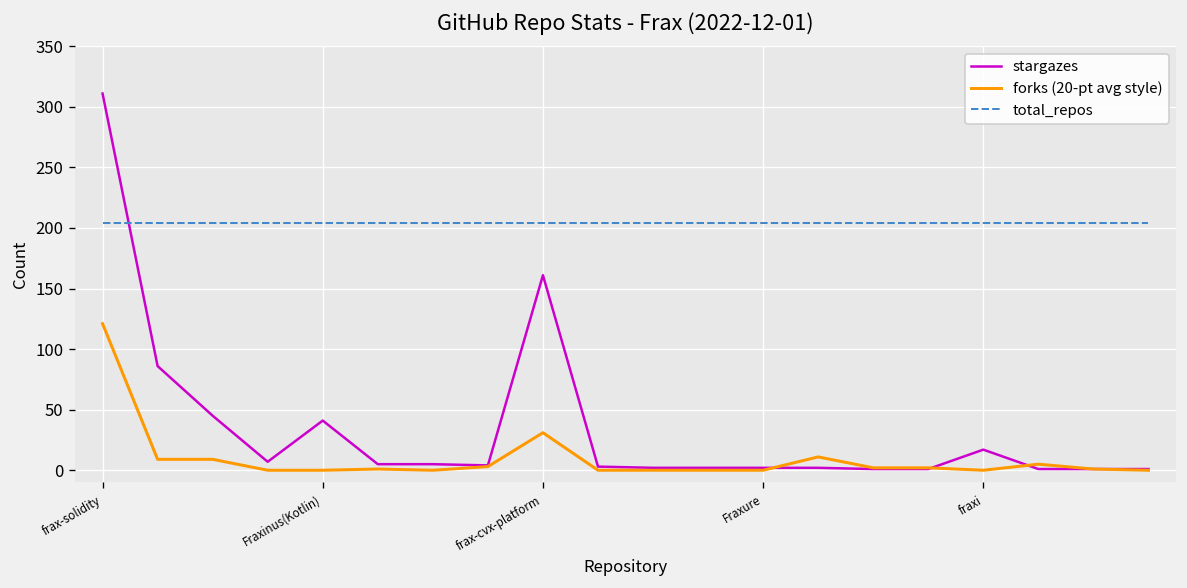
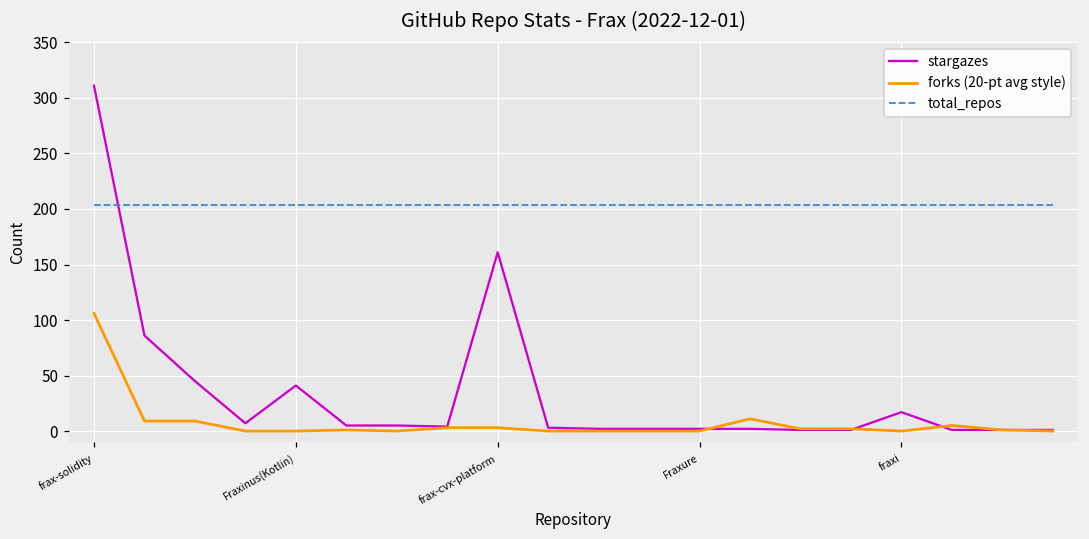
forks (20-pt avg style), frax-solidity: 121 -> 106
forks (20-pt avg style), frax-cvx-platform: 31 -> 3
